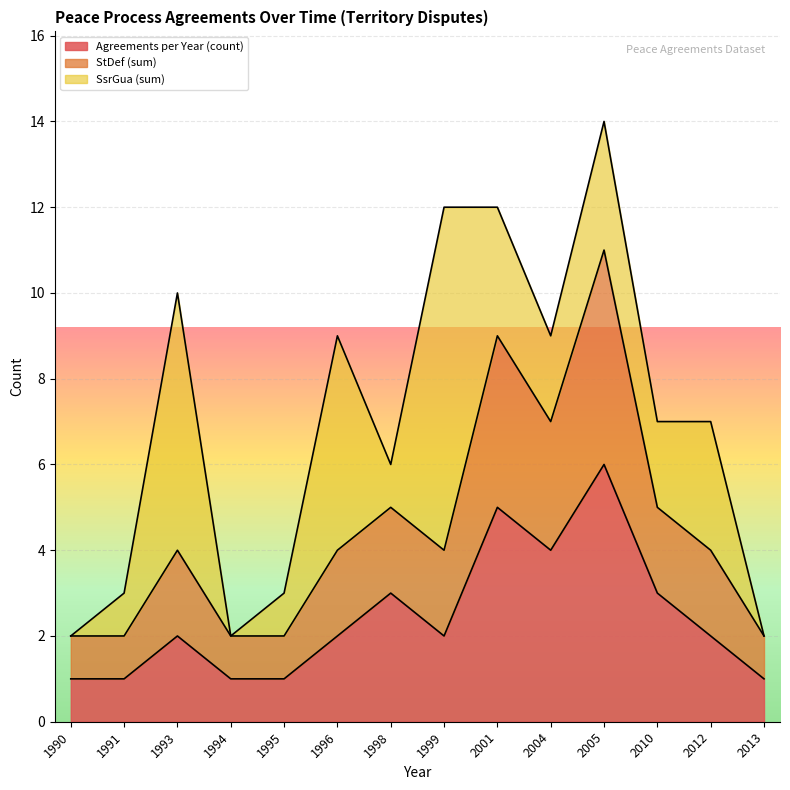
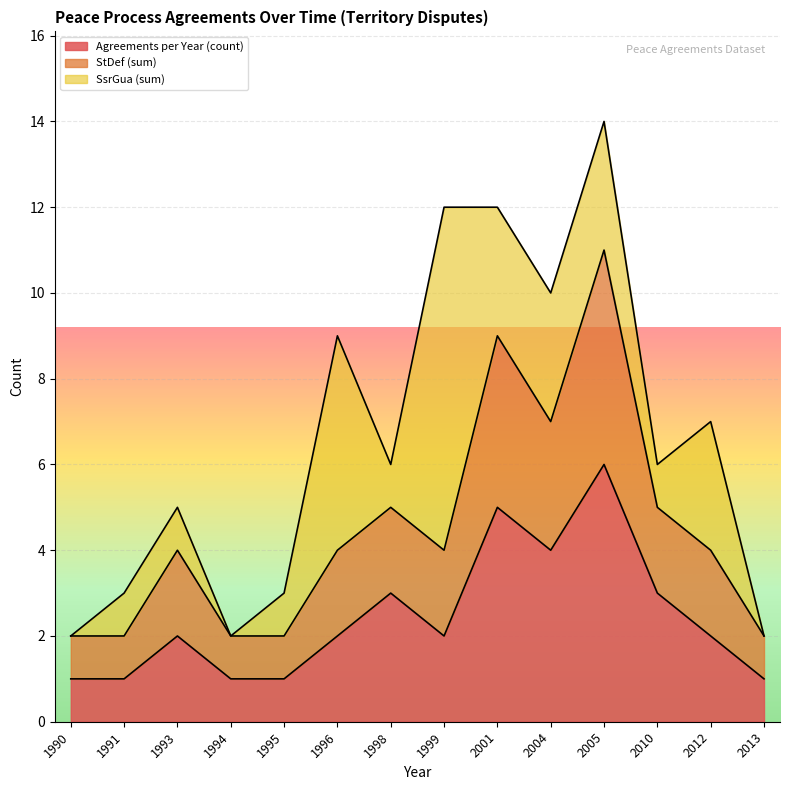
SsrGua (sum), 1993: 6 -> 1
SsrGua (sum), 2004: 2 -> 3
SsrGua (sum), 2010: 2 -> 1
